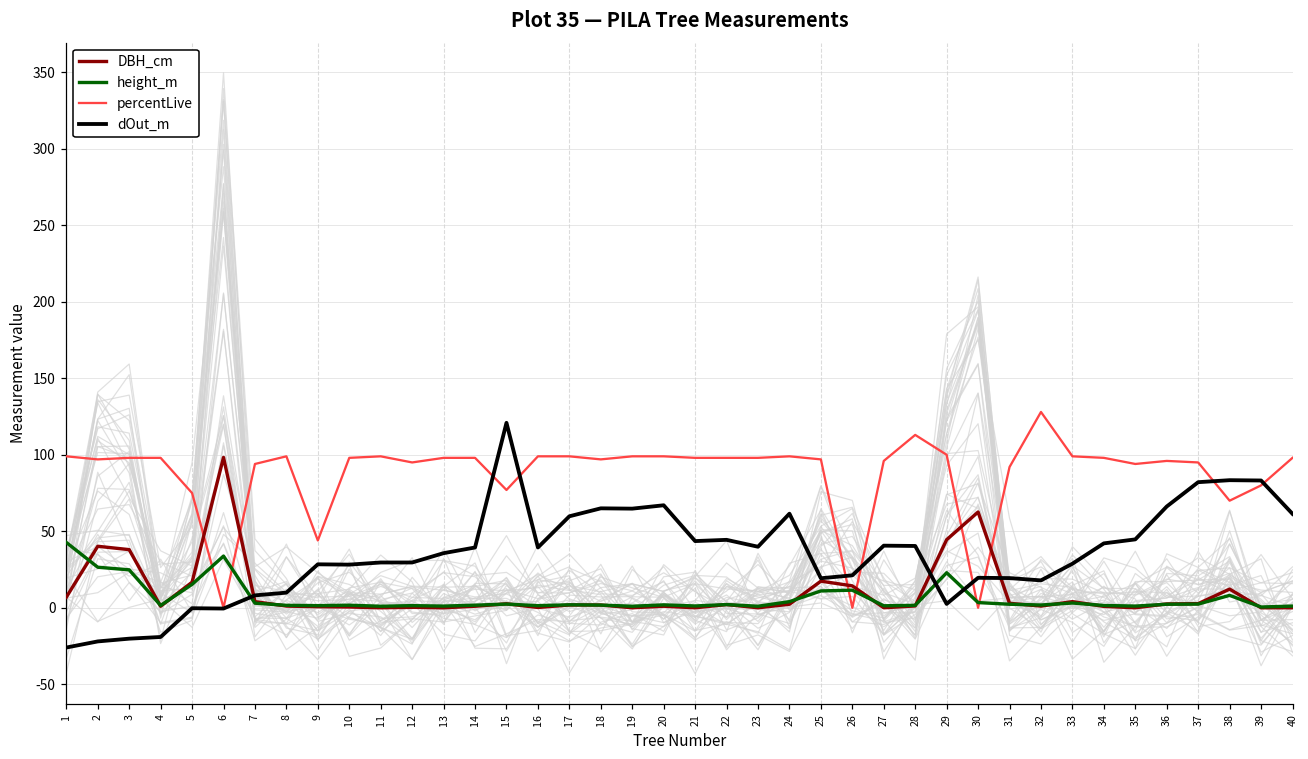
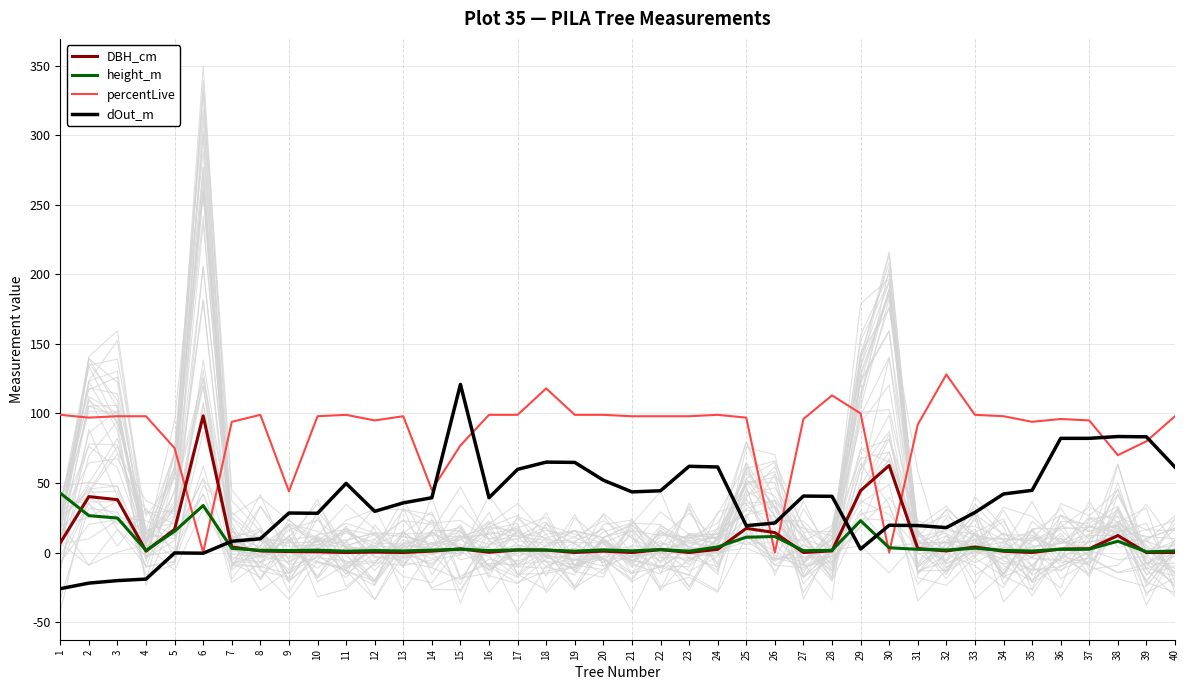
dOut_m, 11: 30 -> 50
percentLive, 14: 98 -> 45
percentLive, 18: 97 -> 118
dOut_m, 20: 67 -> 52
dOut_m, 23: 40 -> 62
dOut_m, 36: 66 -> 82
